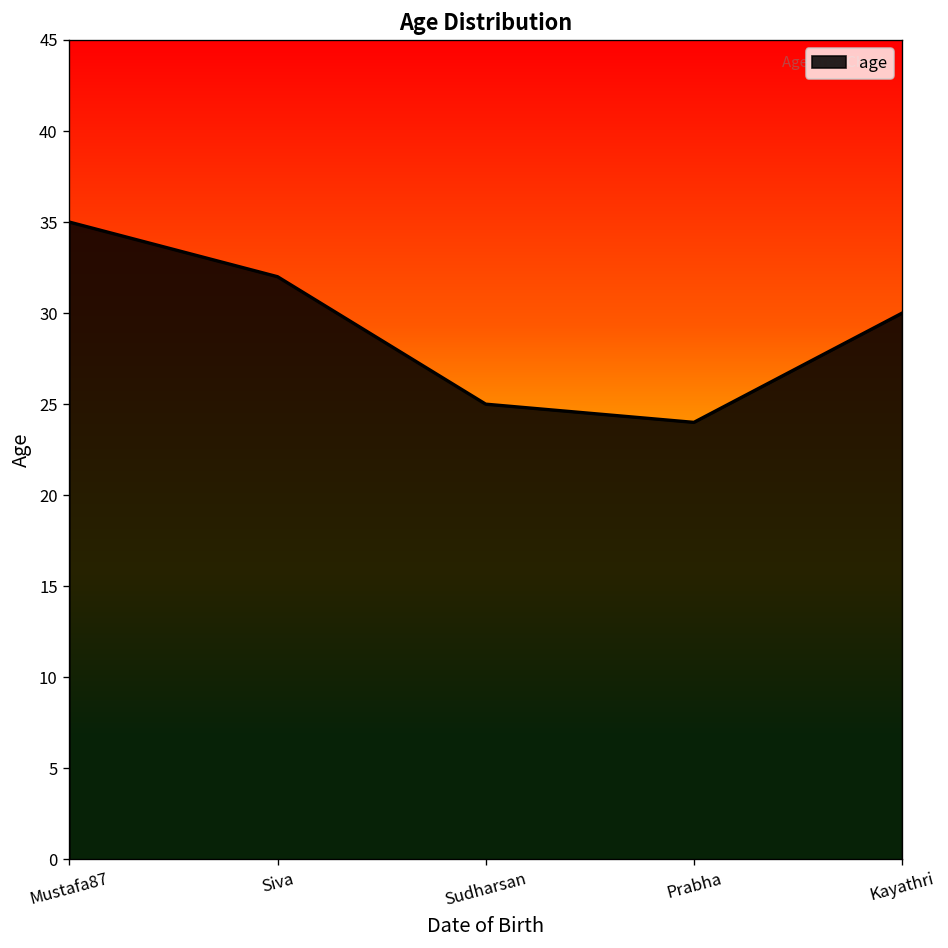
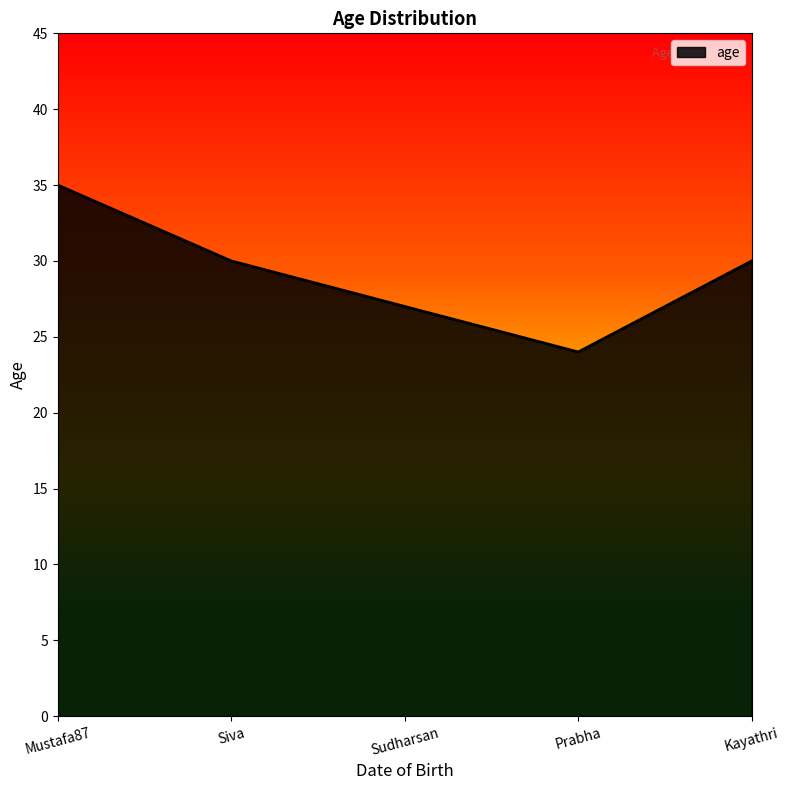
Siva: 32 -> 30
Sudharsan: 25 -> 27
